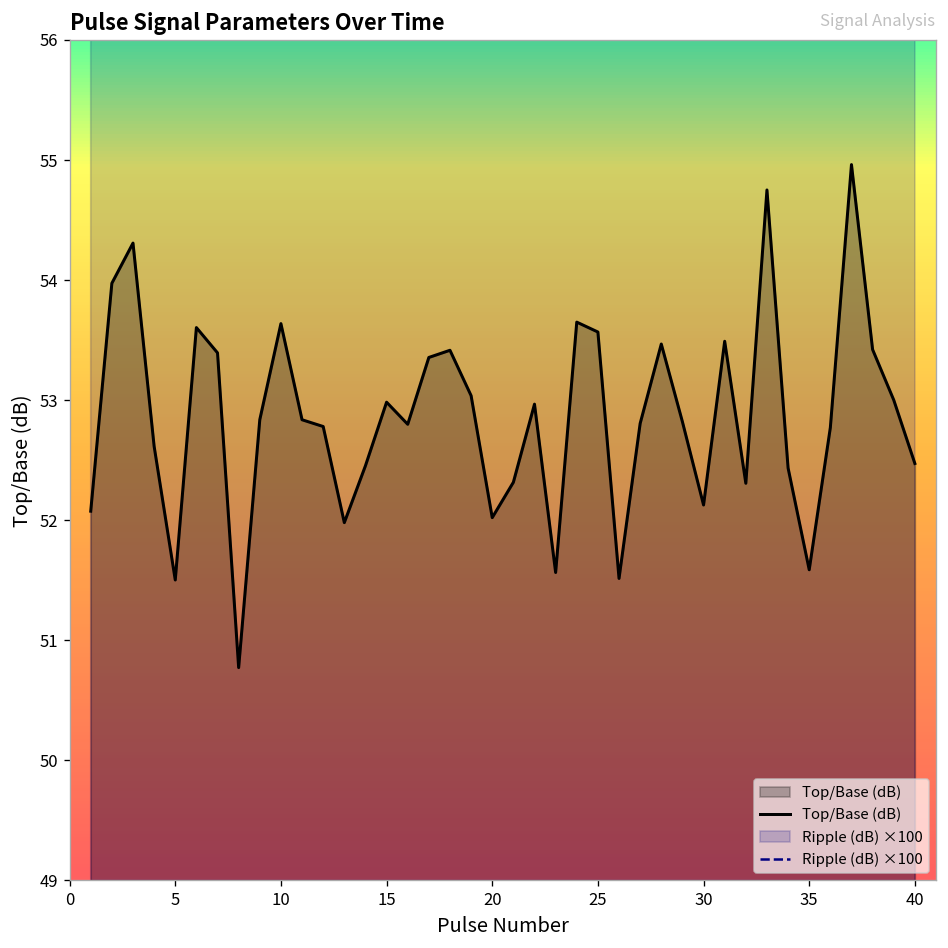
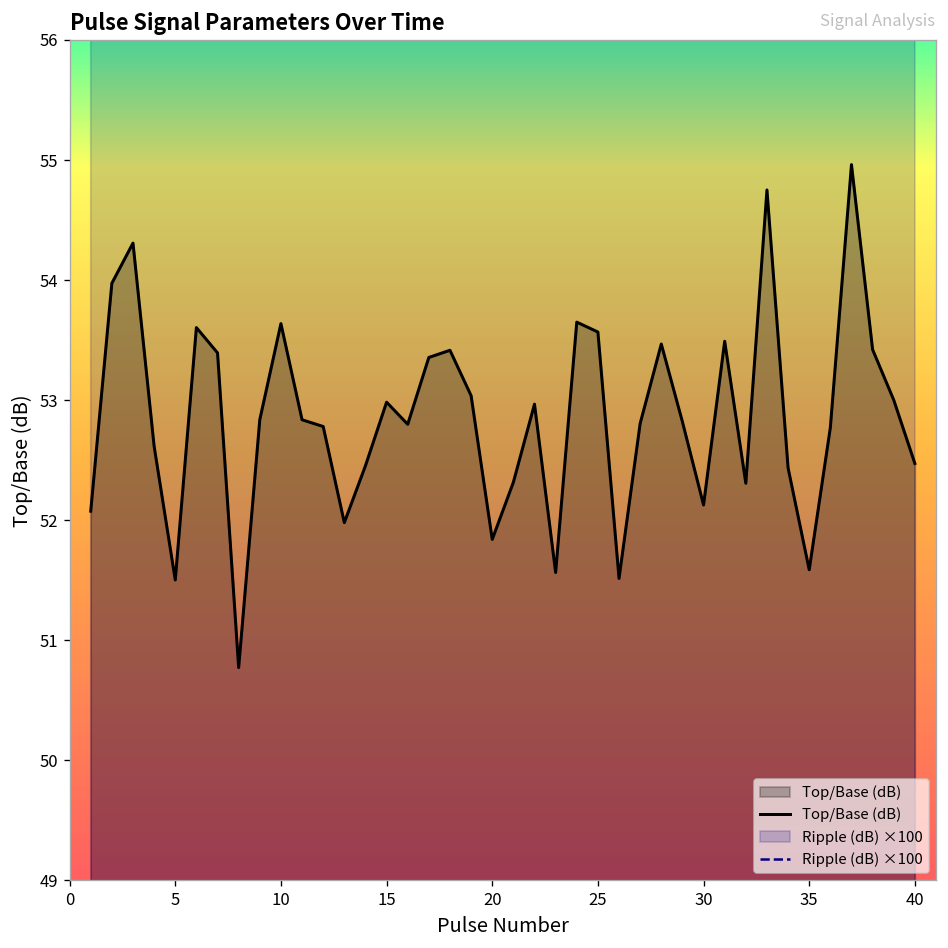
Top/Base (dB), 20: 52.02 -> 51.84
